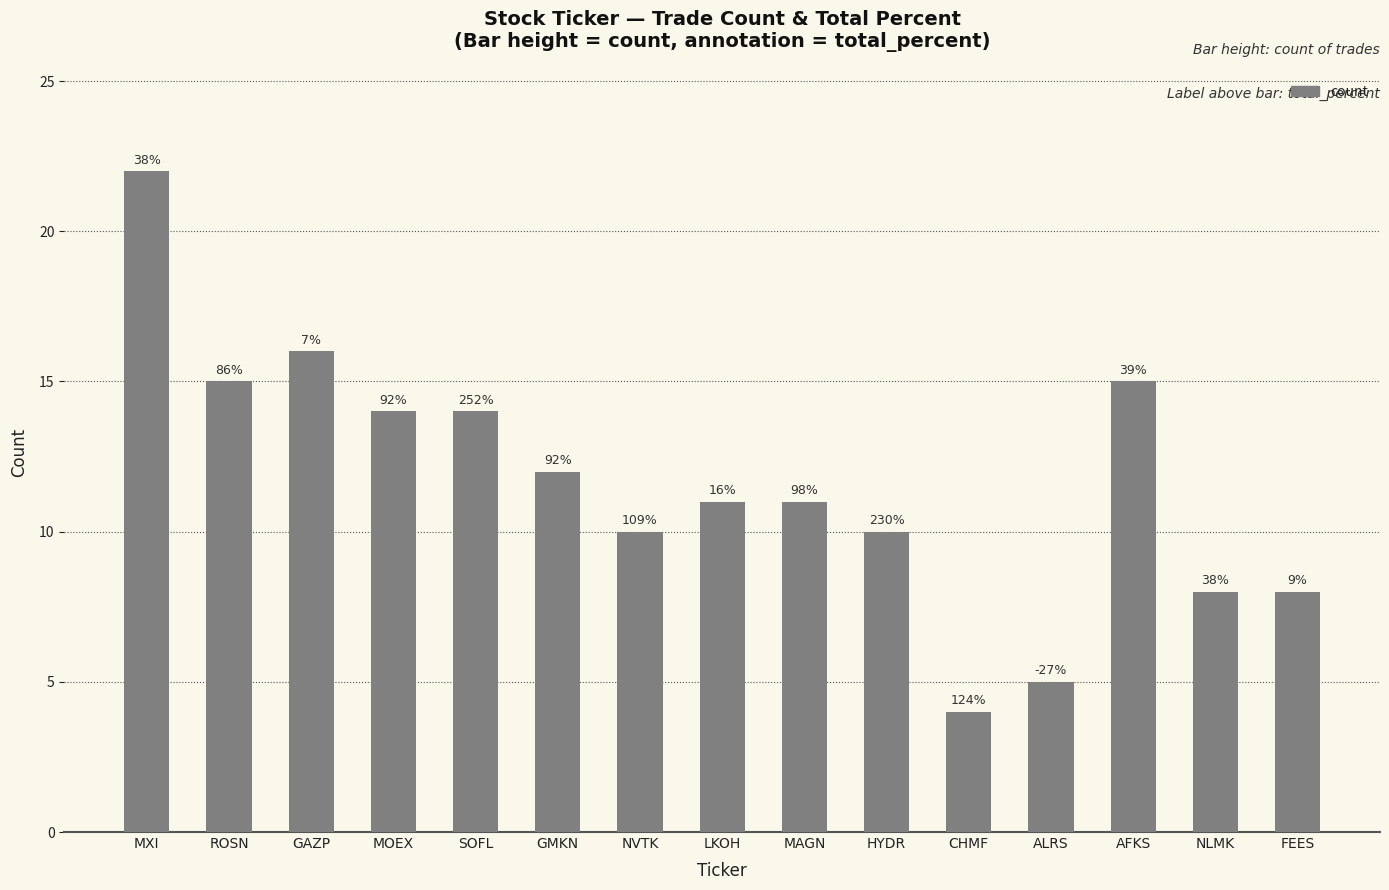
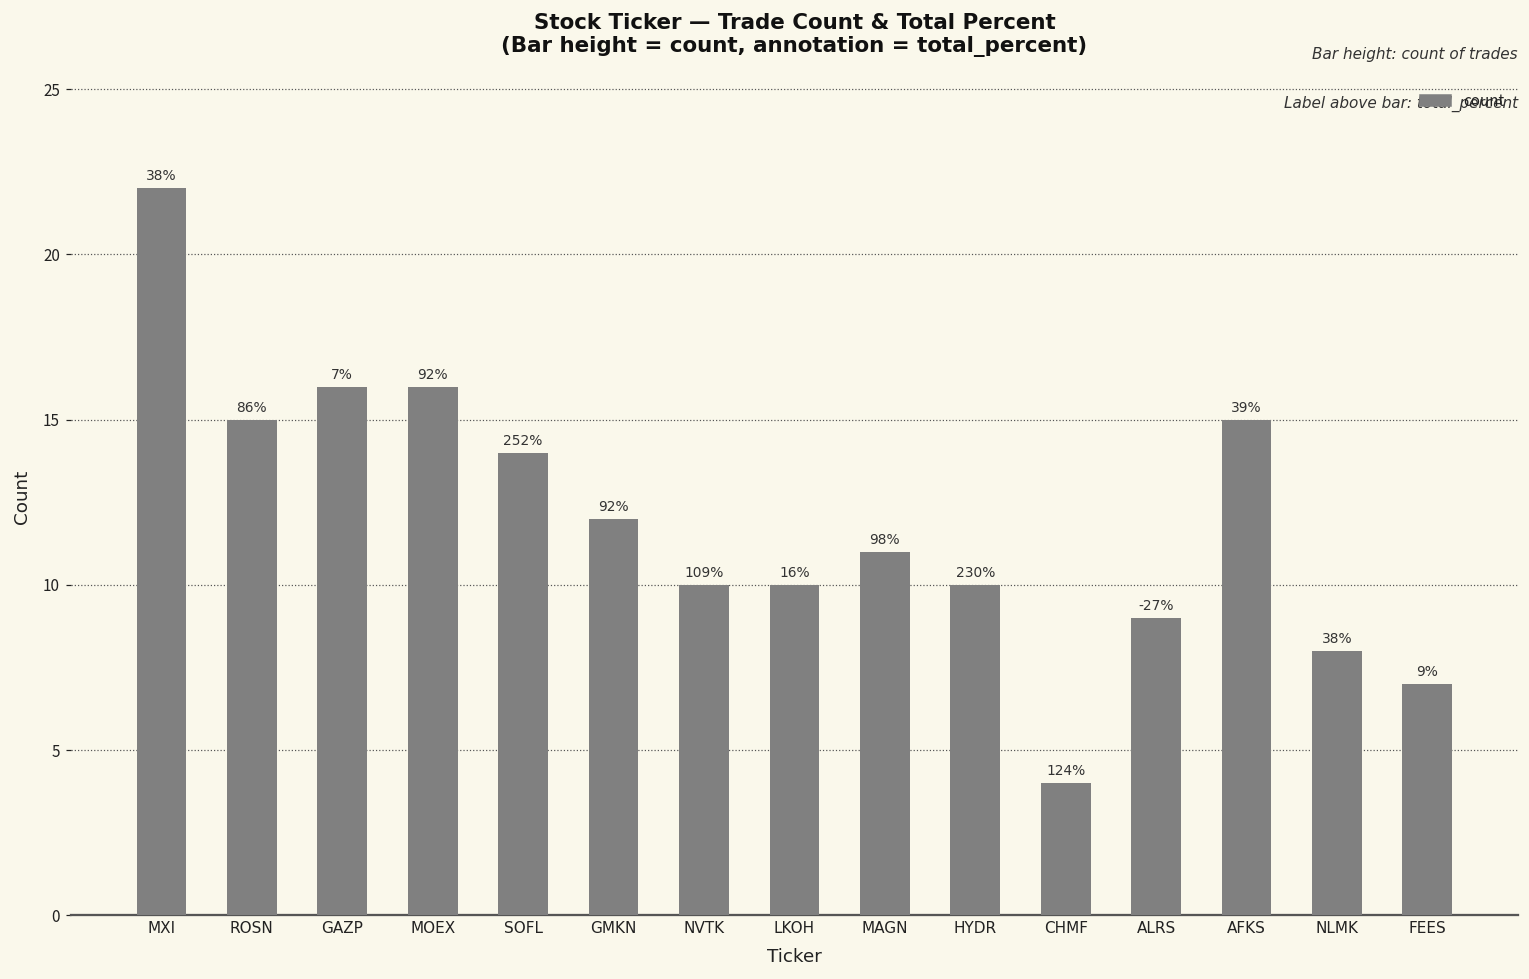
MOEX: 14 -> 16
LKOH: 11 -> 10
ALRS: 5 -> 9
FEES: 8 -> 7
